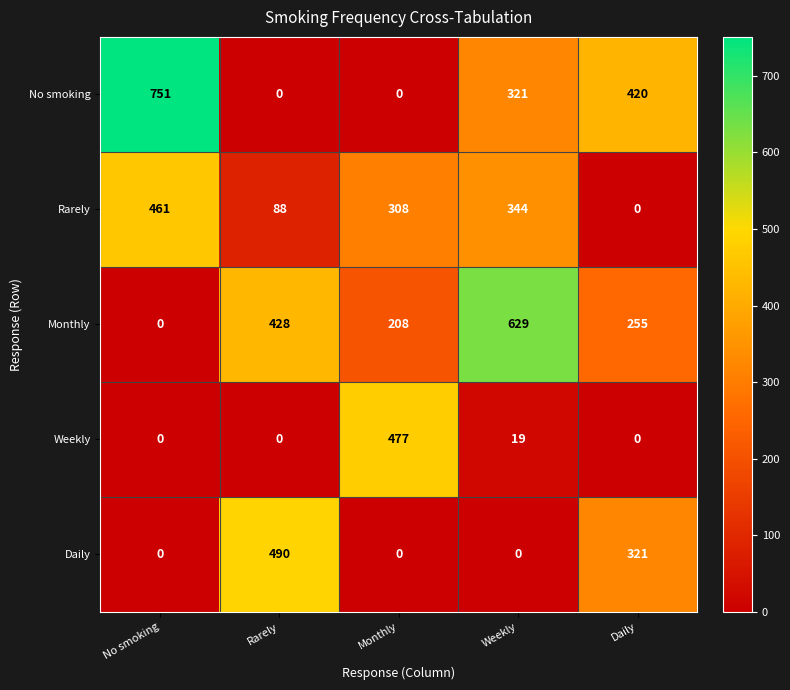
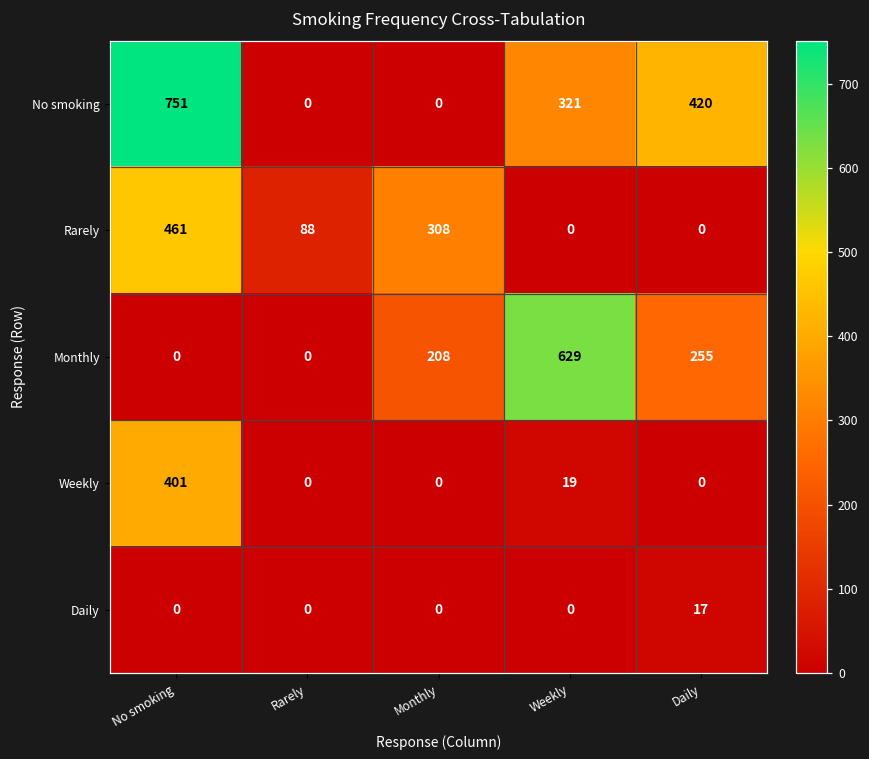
Rarely, Weekly: 344 -> 0
Monthly, Rarely: 428 -> 0
Weekly, No smoking: 0 -> 401
Weekly, Monthly: 477 -> 0
Daily, Rarely: 490 -> 0
Daily, Daily: 321 -> 17
